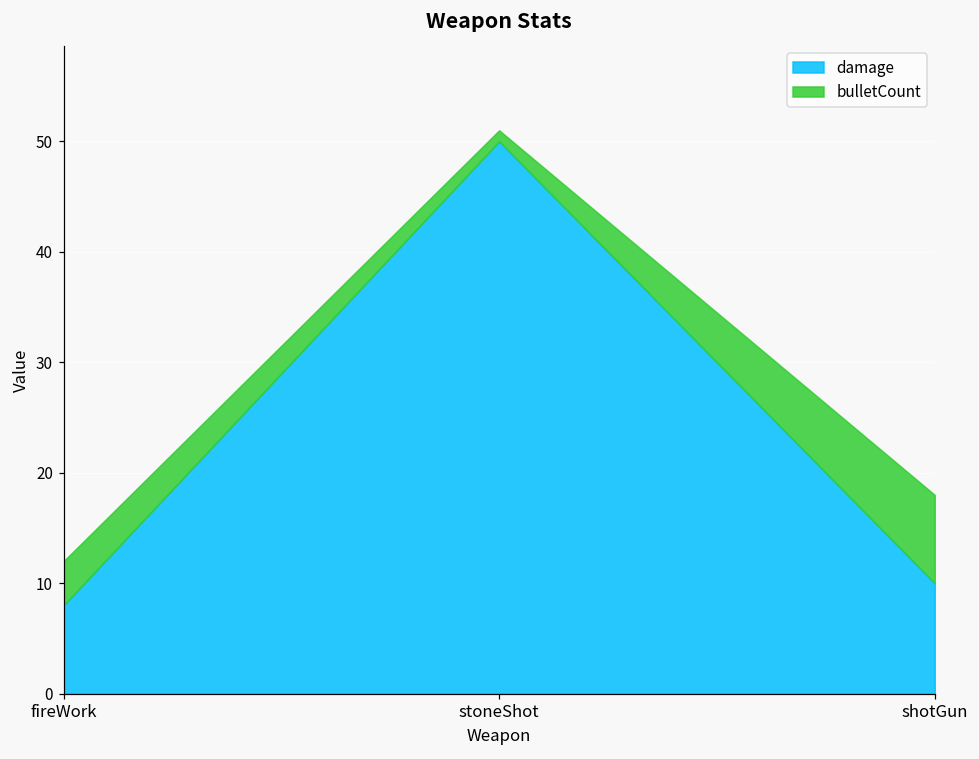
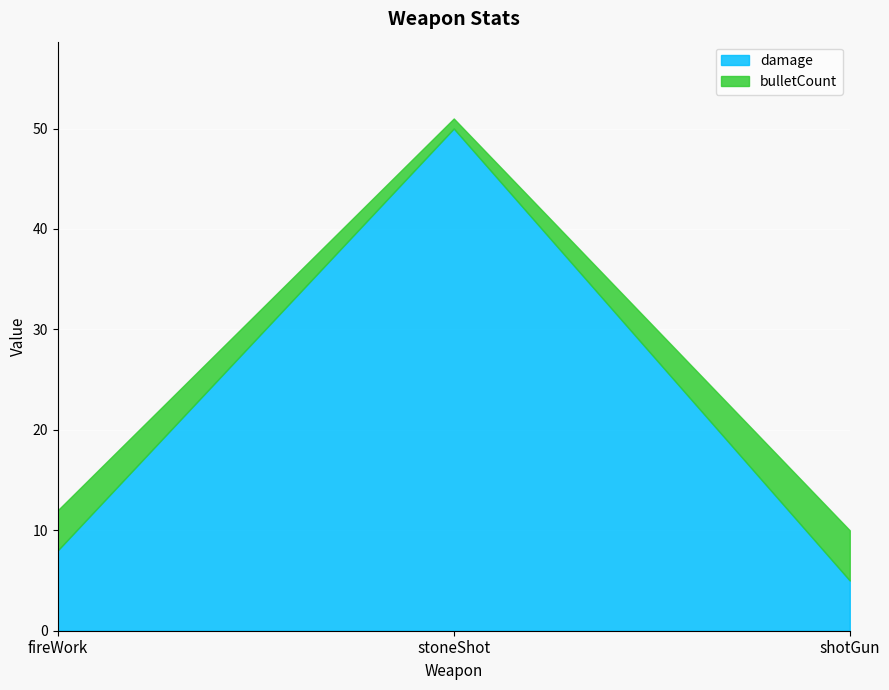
damage, shotGun: 10 -> 5
bulletCount, shotGun: 8 -> 5
